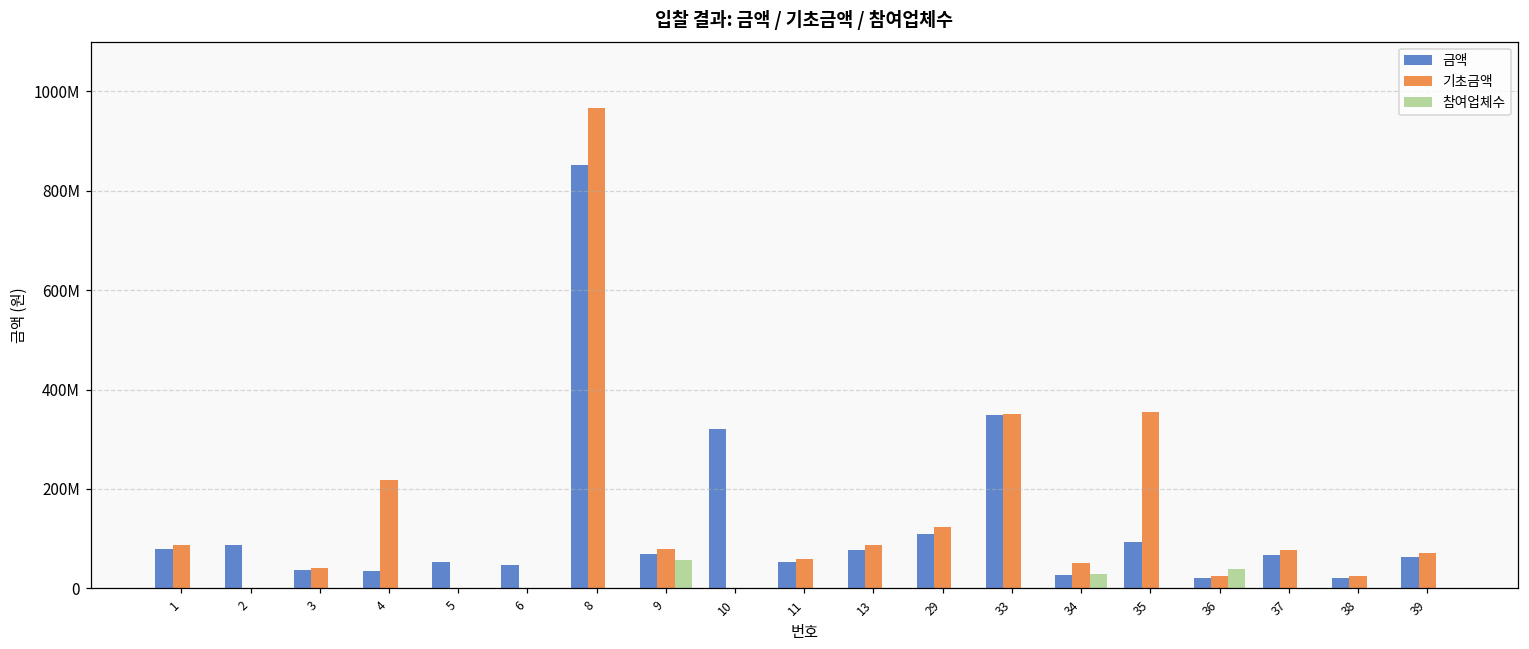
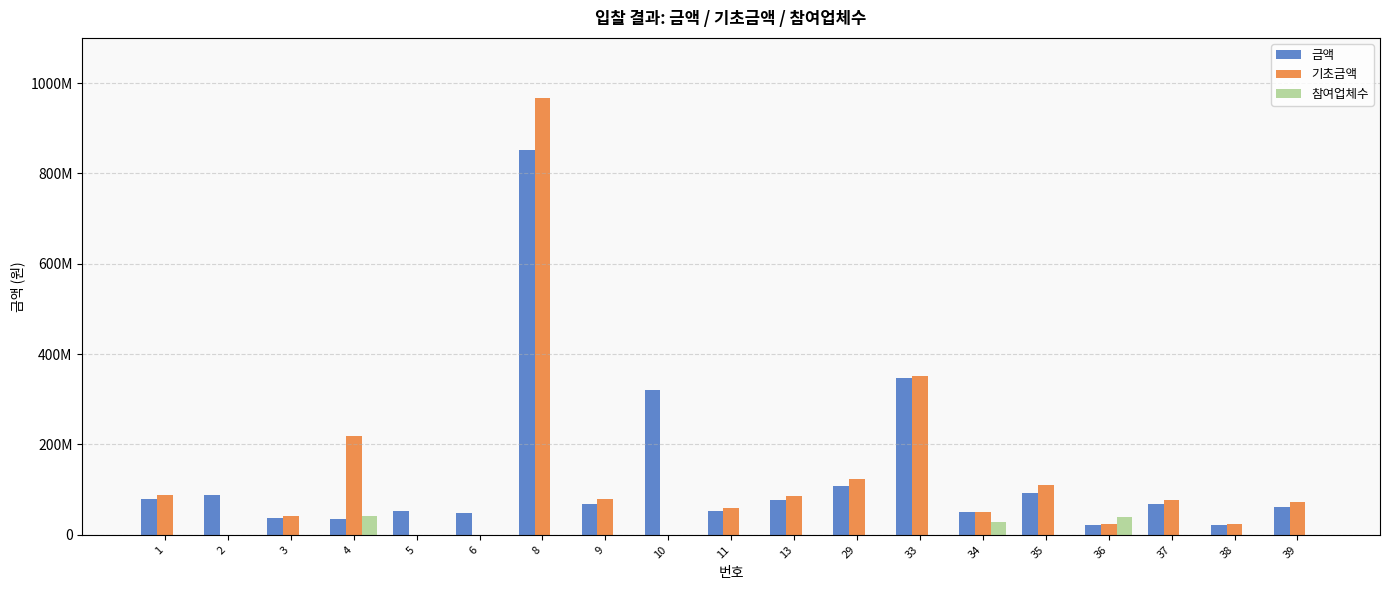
참여업체수, 4: 0 -> 40000000
참여업체수, 9: 60000000 -> 0
금액, 34: 30000000 -> 50000000
기초금액, 35: 350000000 -> 110000000
